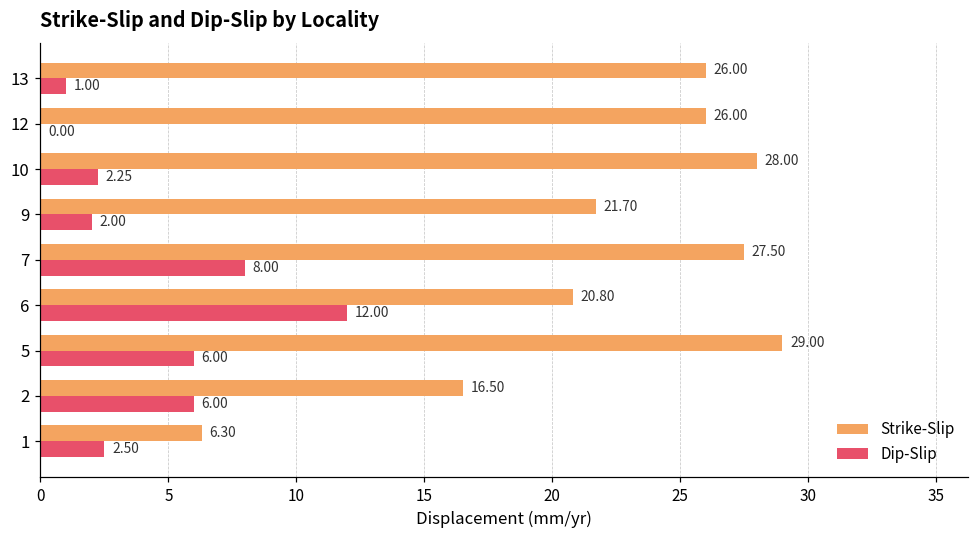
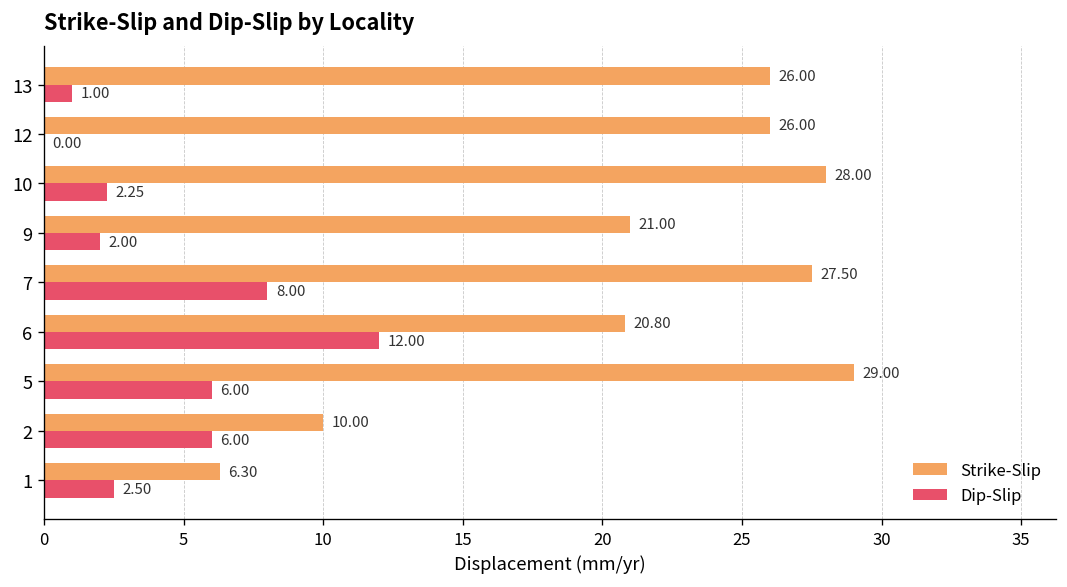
Strike-Slip, 9: 21.70 -> 21.00
Strike-Slip, 2: 16.50 -> 10.00
